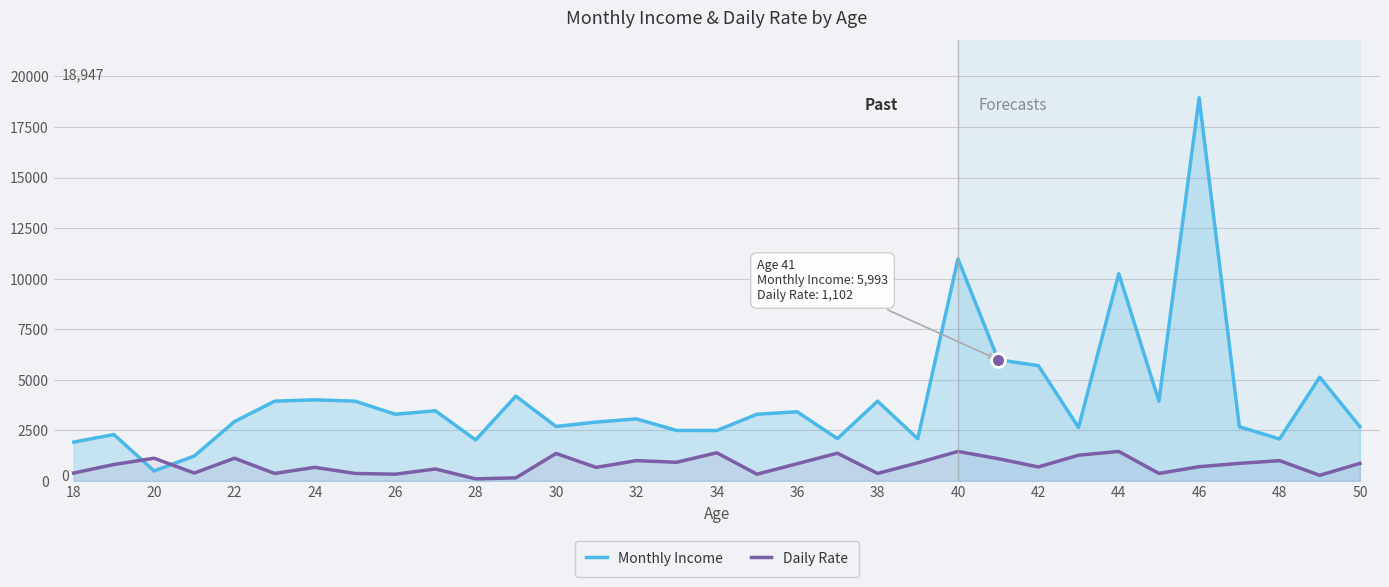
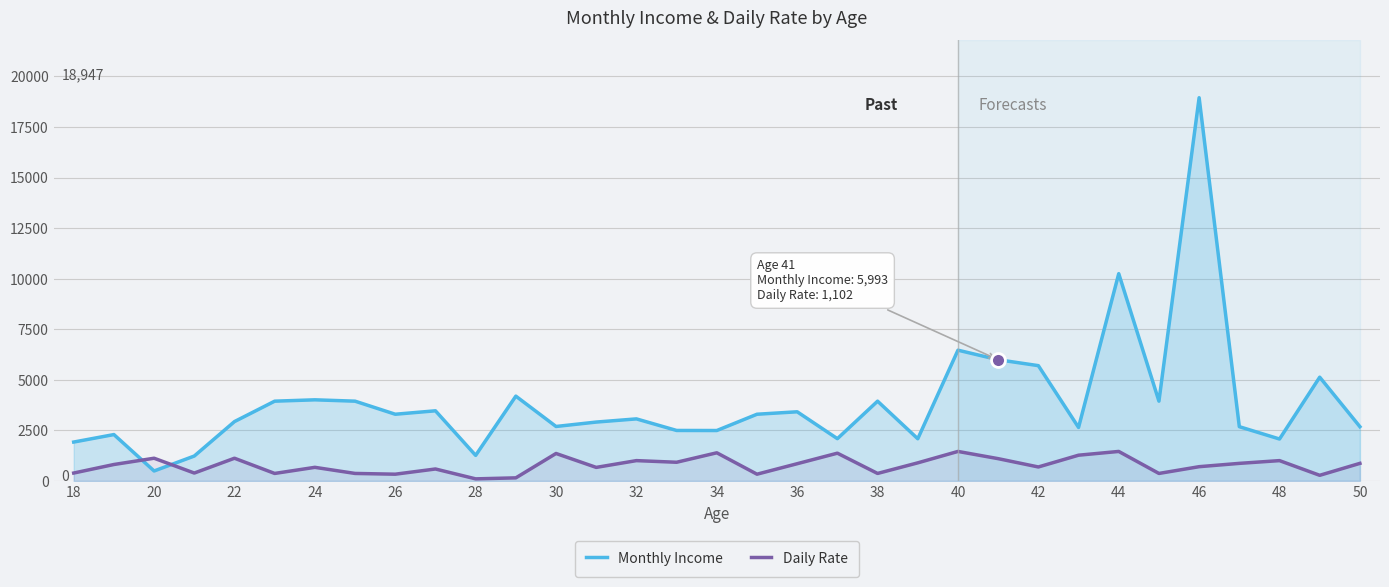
Monthly Income, 28: 2000 -> 1300
Monthly Income, 40: 11000 -> 6500
